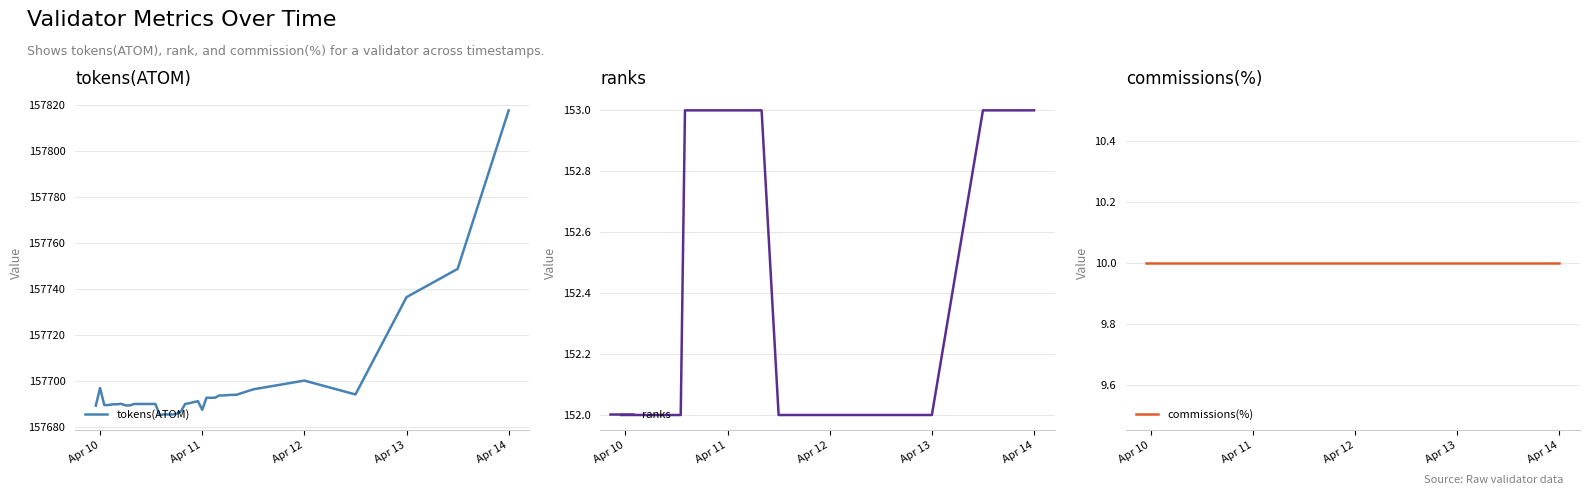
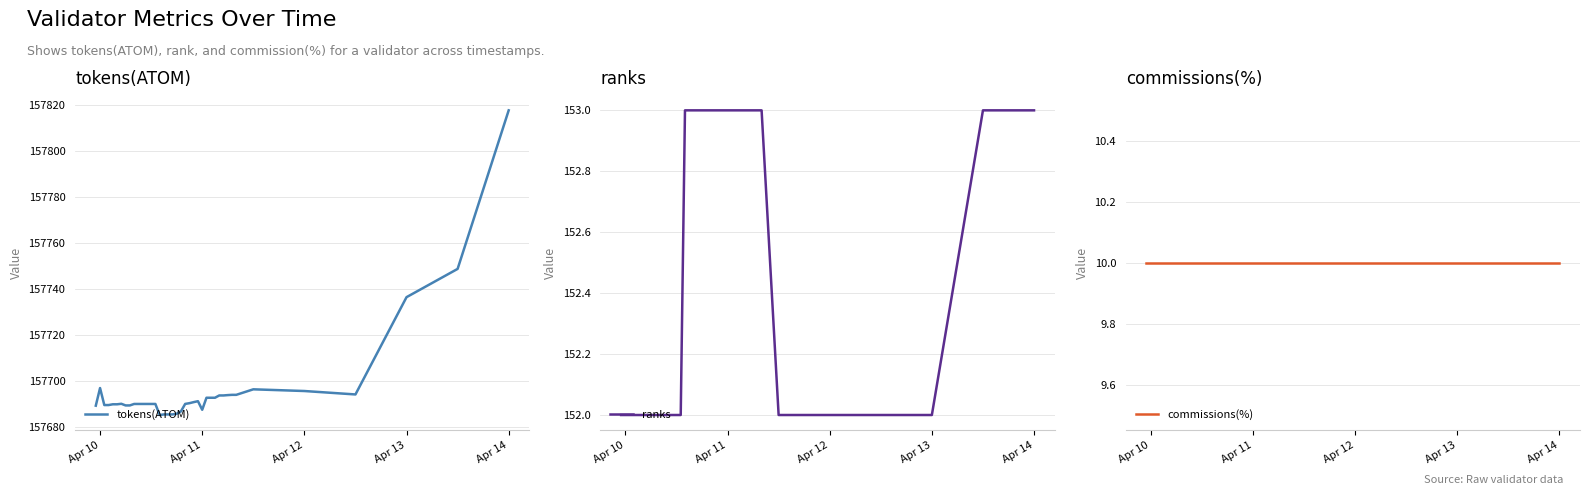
tokens(ATOM), Apr 12: 157700 -> 157696
